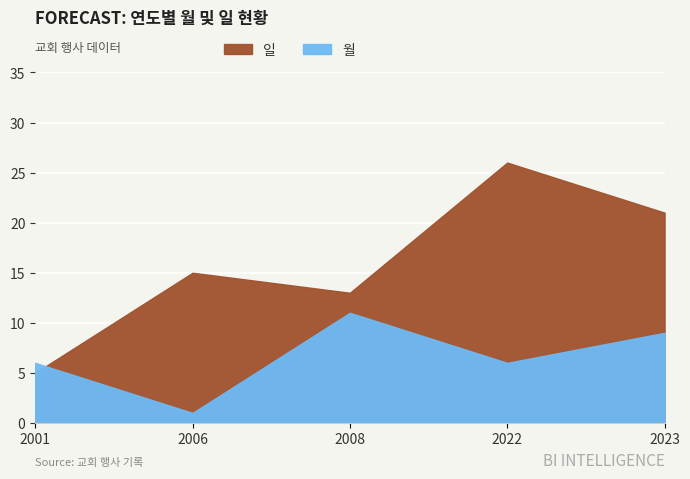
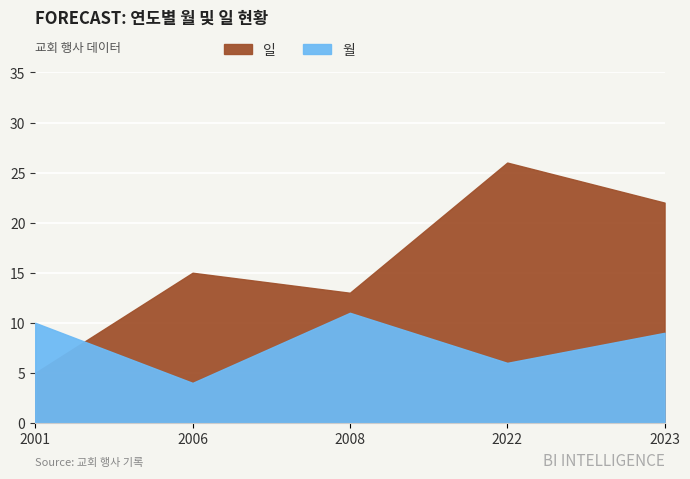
월, 2001: 6 -> 10
월, 2006: 1 -> 4
일, 2023: 21 -> 22
